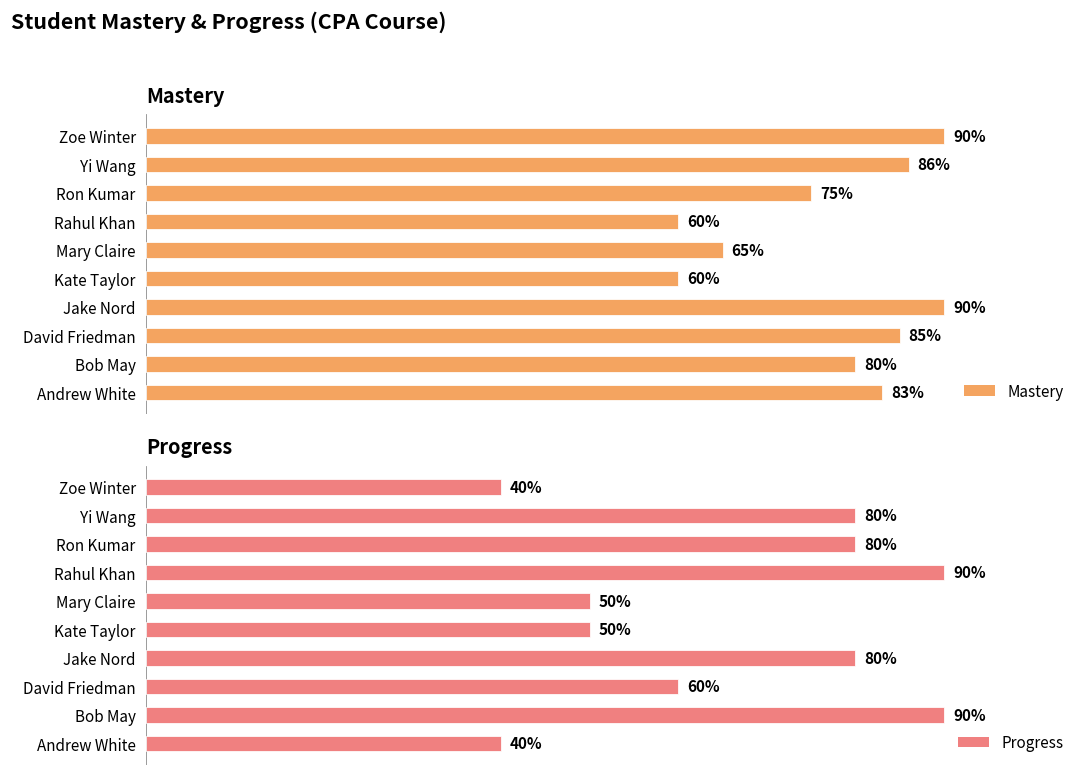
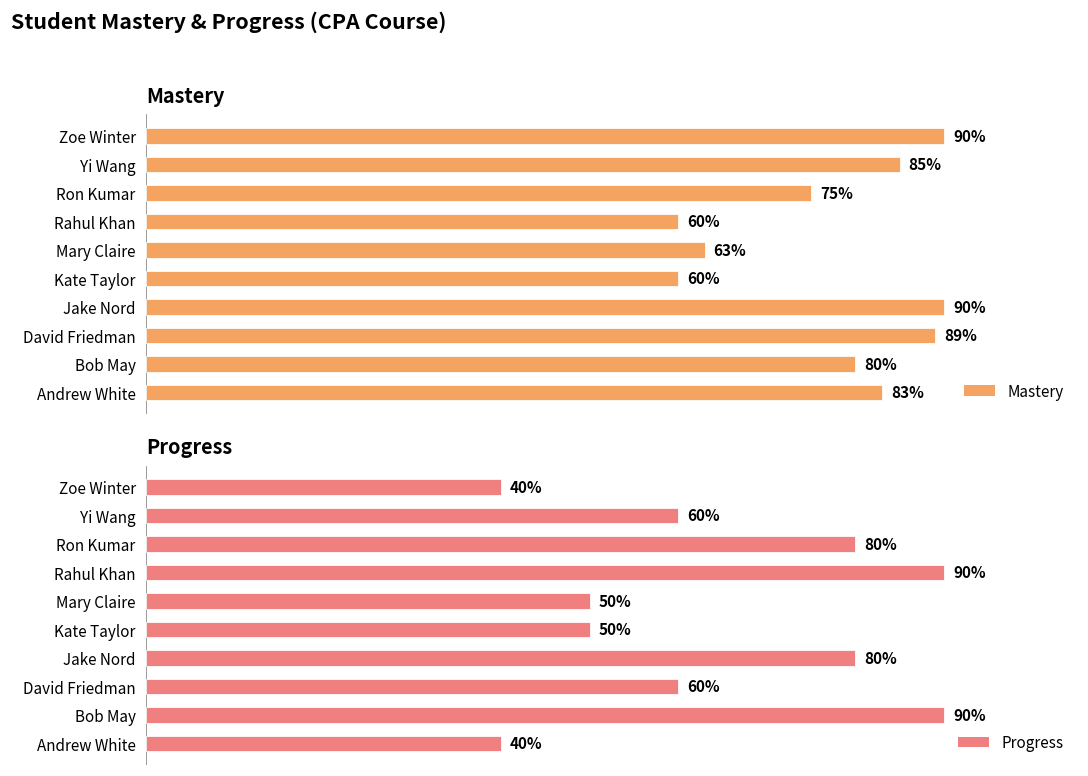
Mastery, Yi Wang: 86% -> 85%
Mastery, Mary Claire: 65% -> 63%
Mastery, David Friedman: 85% -> 89%
Progress, Yi Wang: 80% -> 60%
